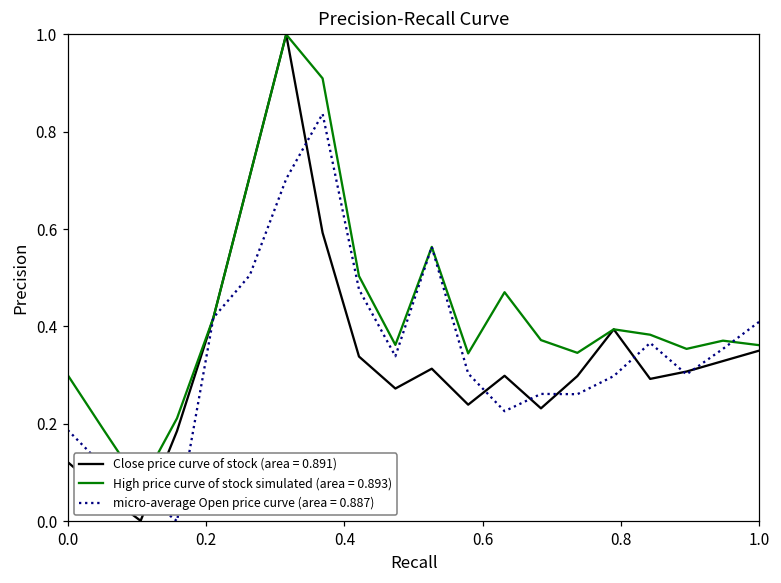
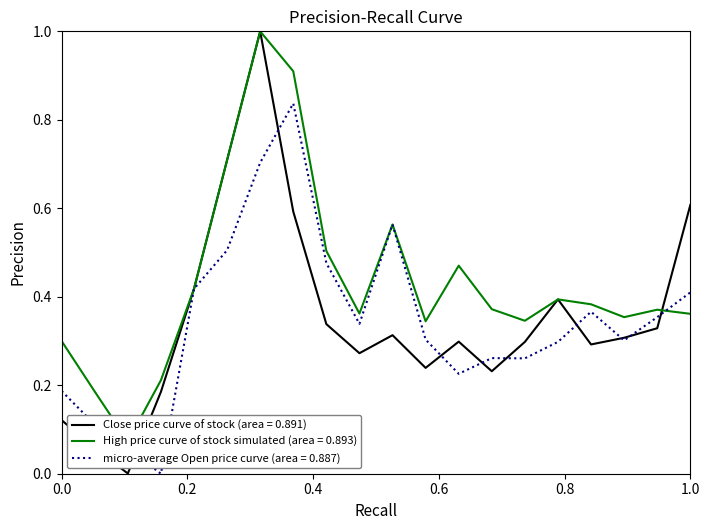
Close price curve of stock (area = 0.891), 1.0: 0.35 -> 0.61
